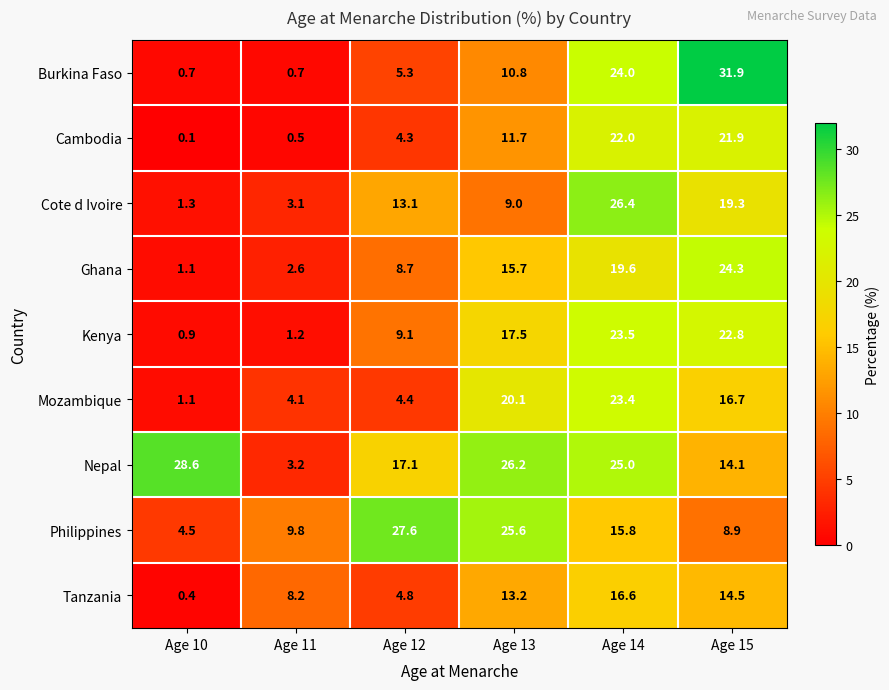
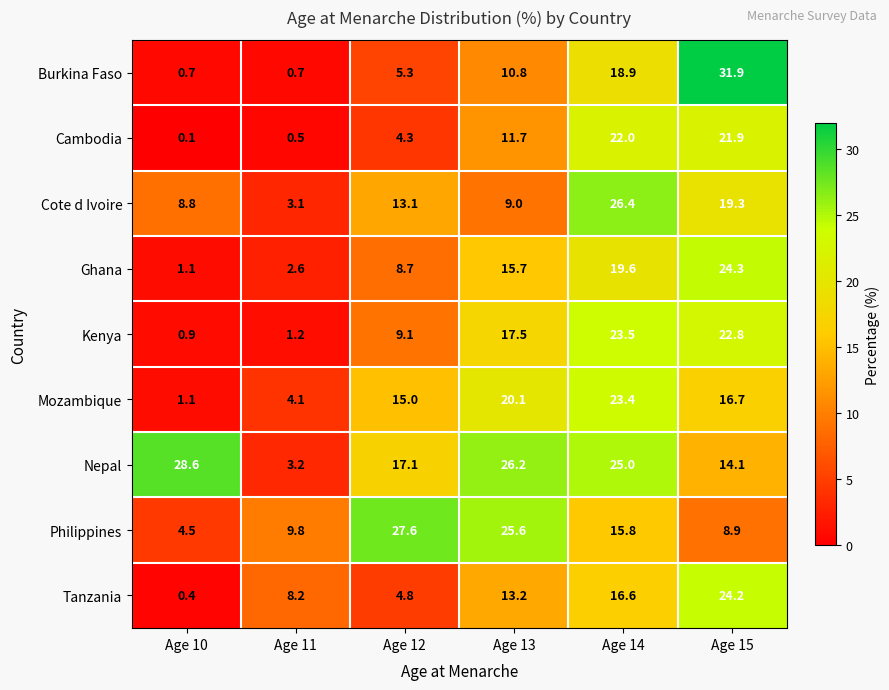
Burkina Faso, Age 14: 24.0 -> 18.9
Cote d Ivoire, Age 10: 1.3 -> 8.8
Mozambique, Age 12: 4.4 -> 15.0
Tanzania, Age 15: 14.5 -> 24.2
